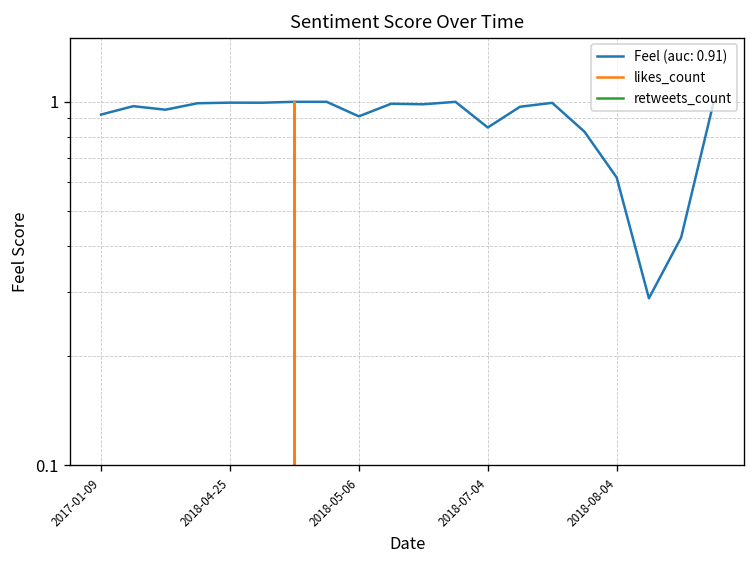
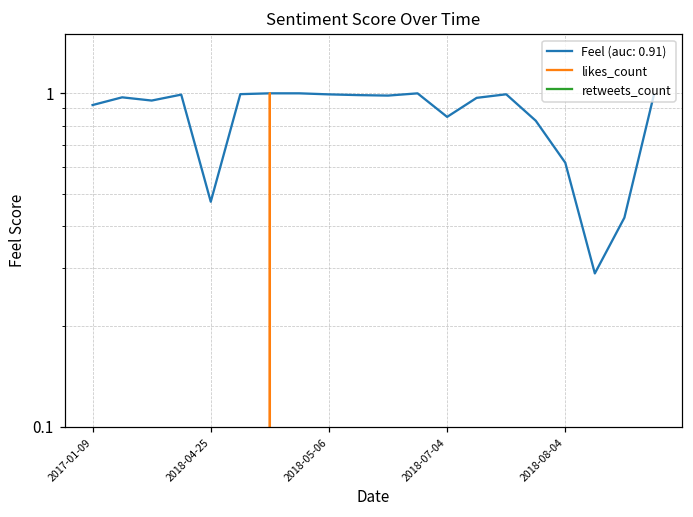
Feel (auc: 0.91), 2018-04-25: 0.99 -> 0.47
Feel (auc: 0.91), 2018-05-06: 0.91 -> 0.99
